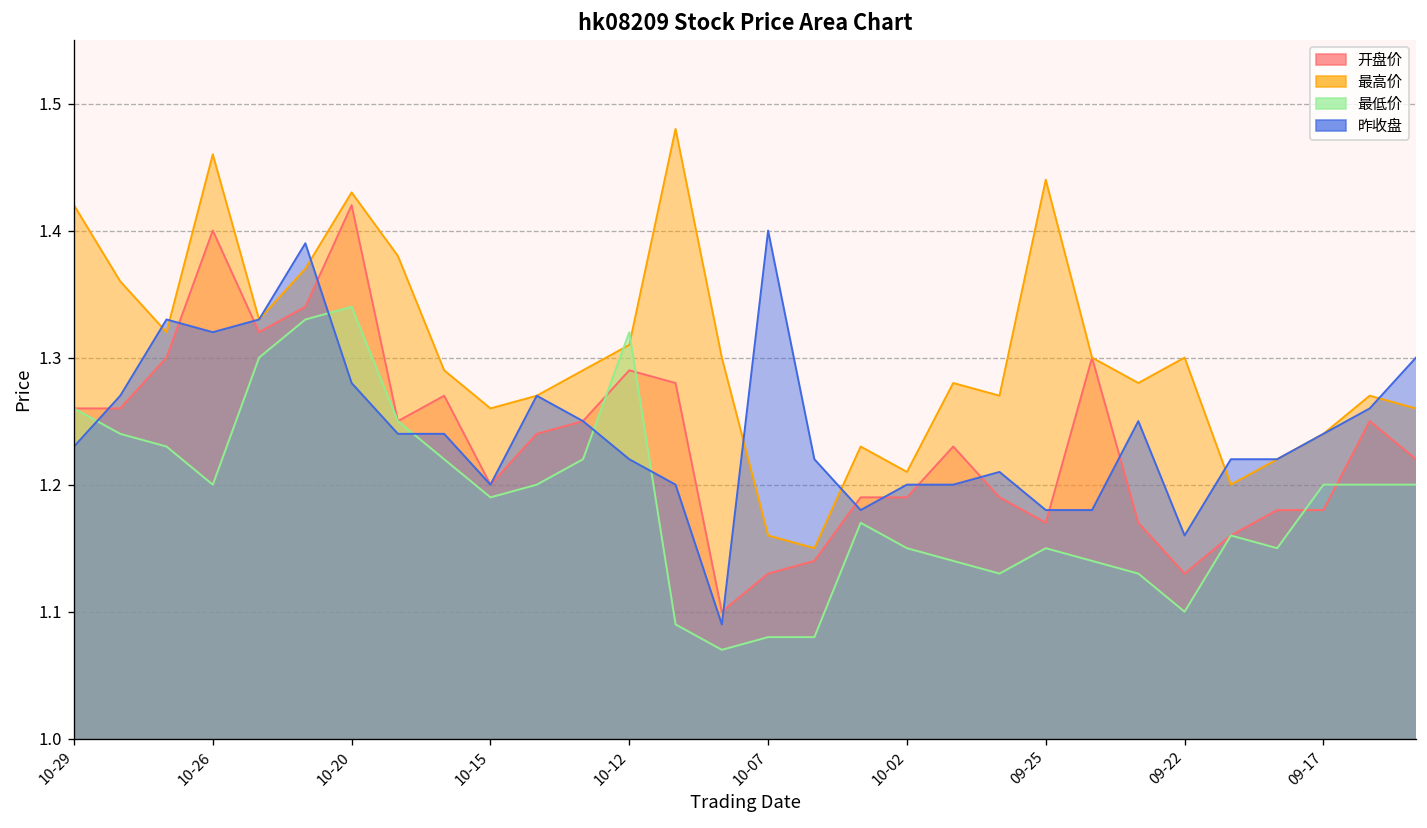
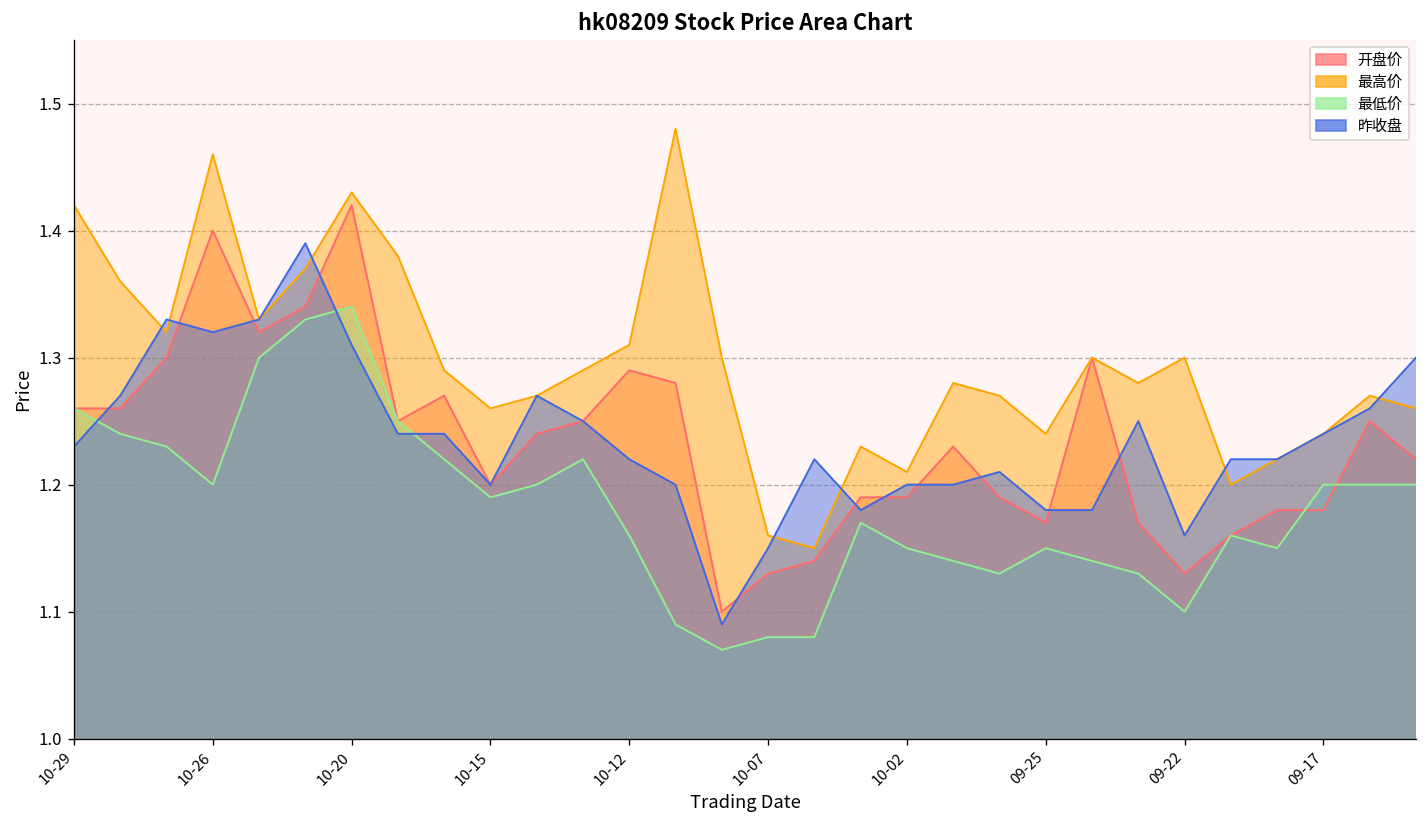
昨收盘, 10-20: 1.28 -> 1.31
最低价, 10-12: 1.32 -> 1.16
昨收盘, 10-07: 1.40 -> 1.15
最高价, 09-25: 1.44 -> 1.24
